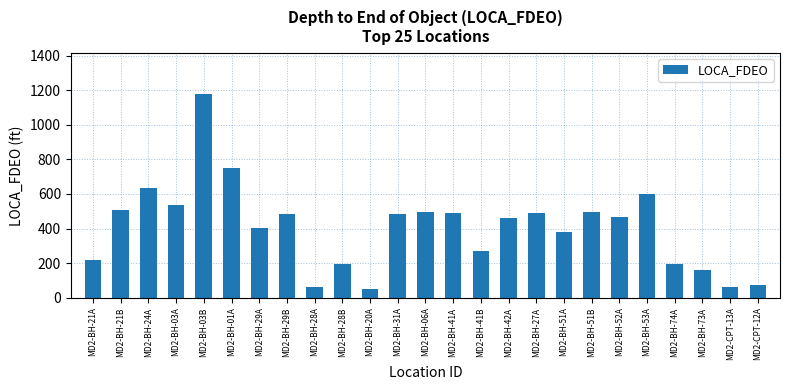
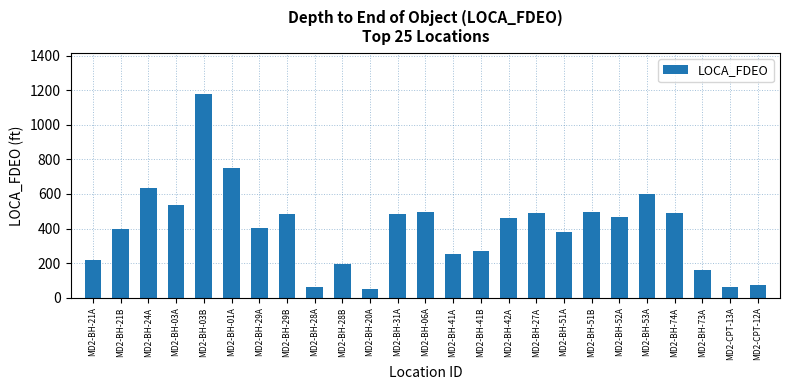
MD2-BH-21B: 510 -> 400
MD2-BH-41A: 490 -> 260
MD2-BH-74A: 200 -> 490
